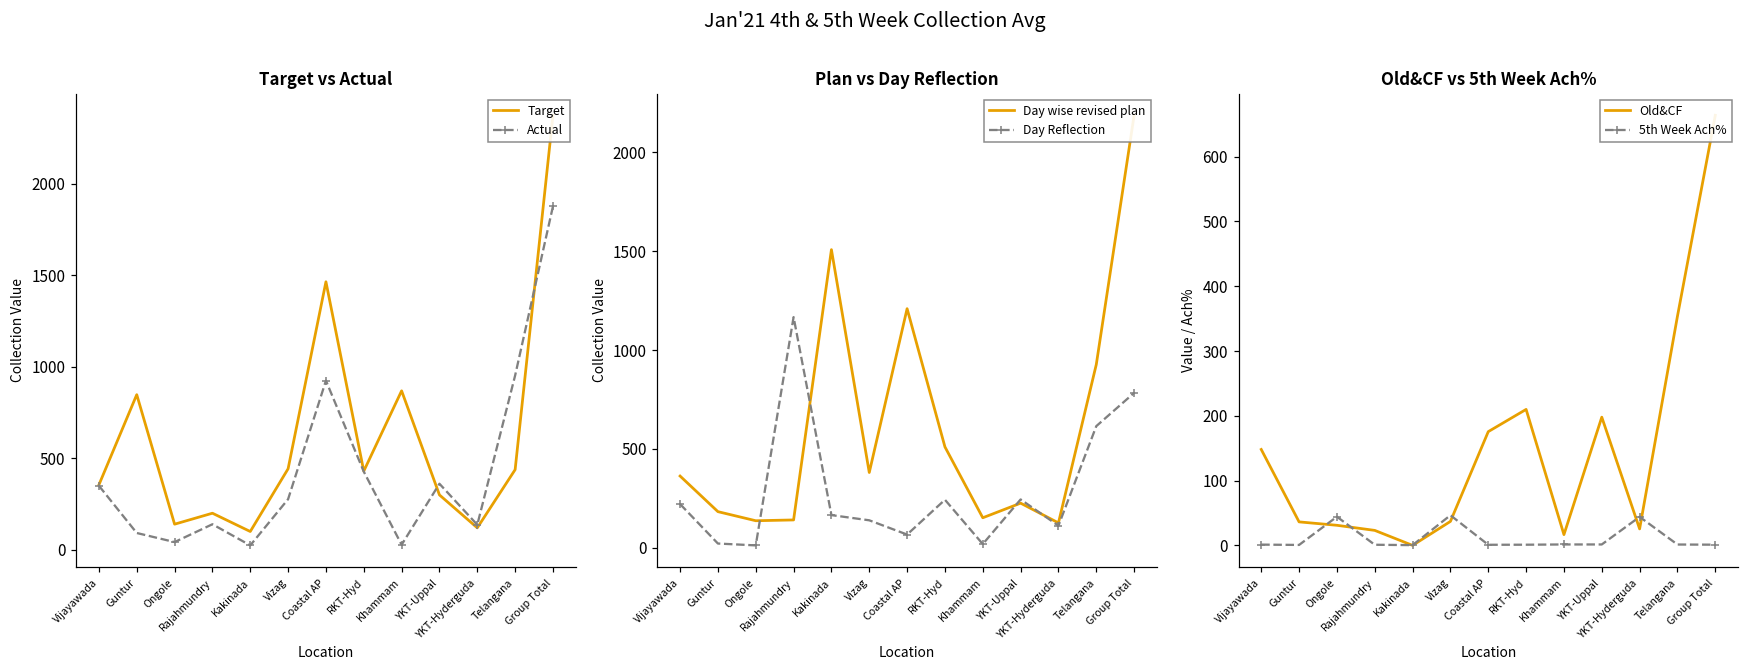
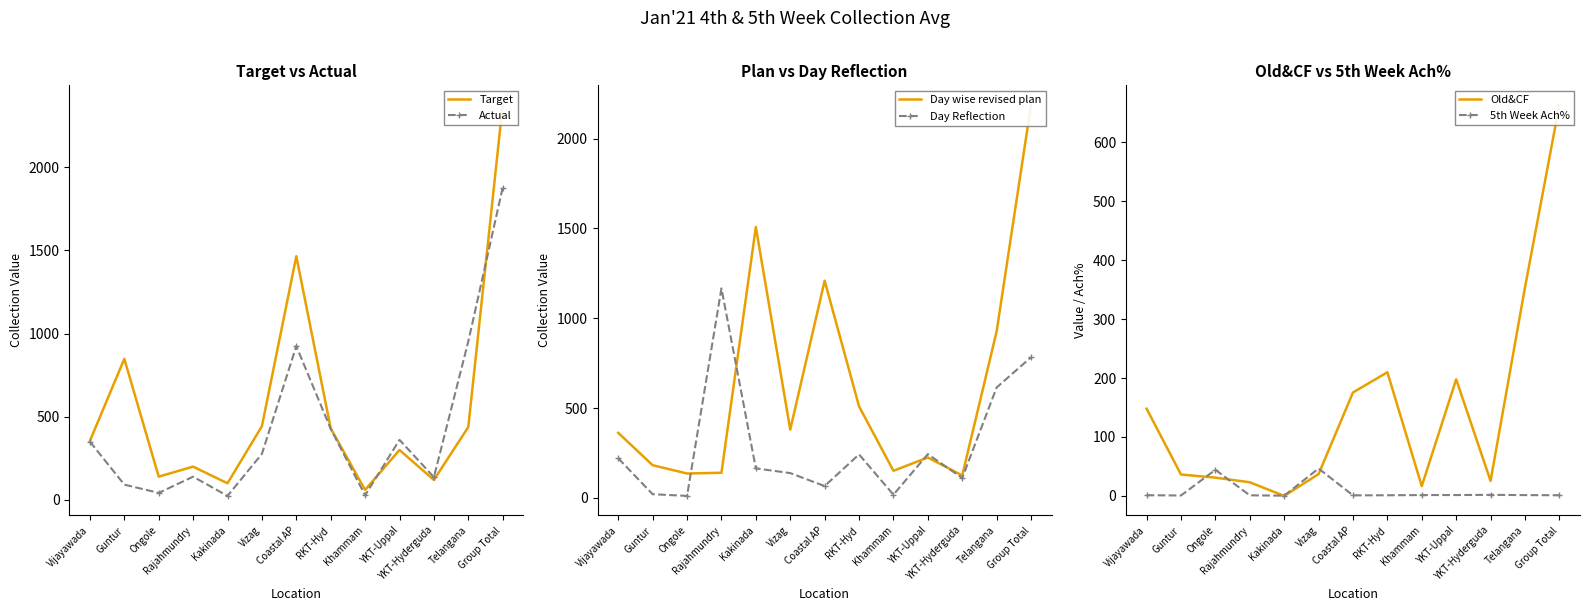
Target vs Actual, Target, Khammam: 870 -> 60
Old&CF vs 5th Week Ach%, 5th Week Ach%, YKT-Hyderguda: 40 -> 0
